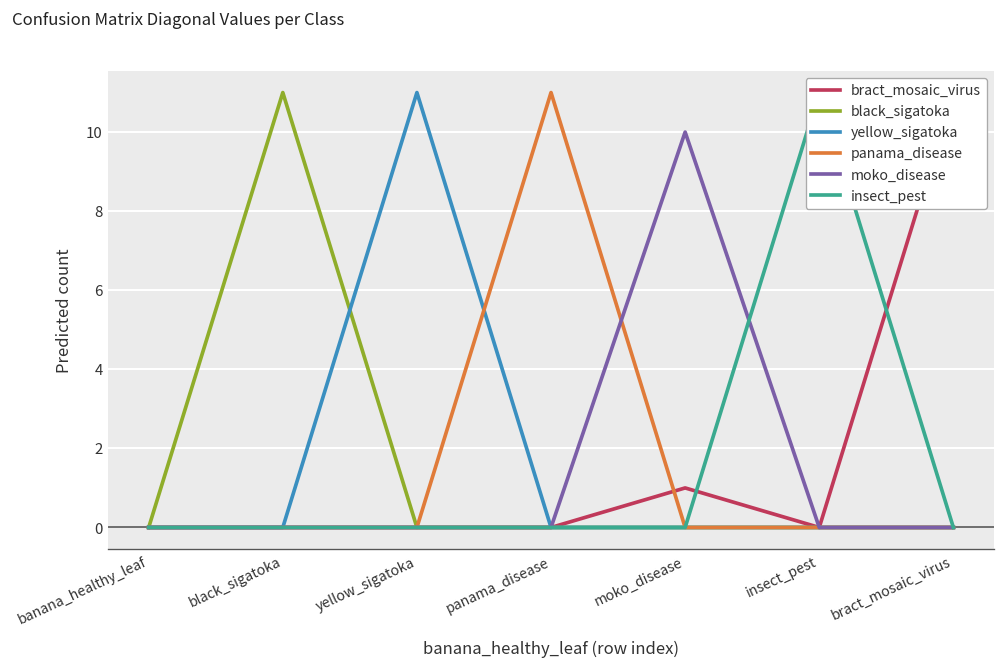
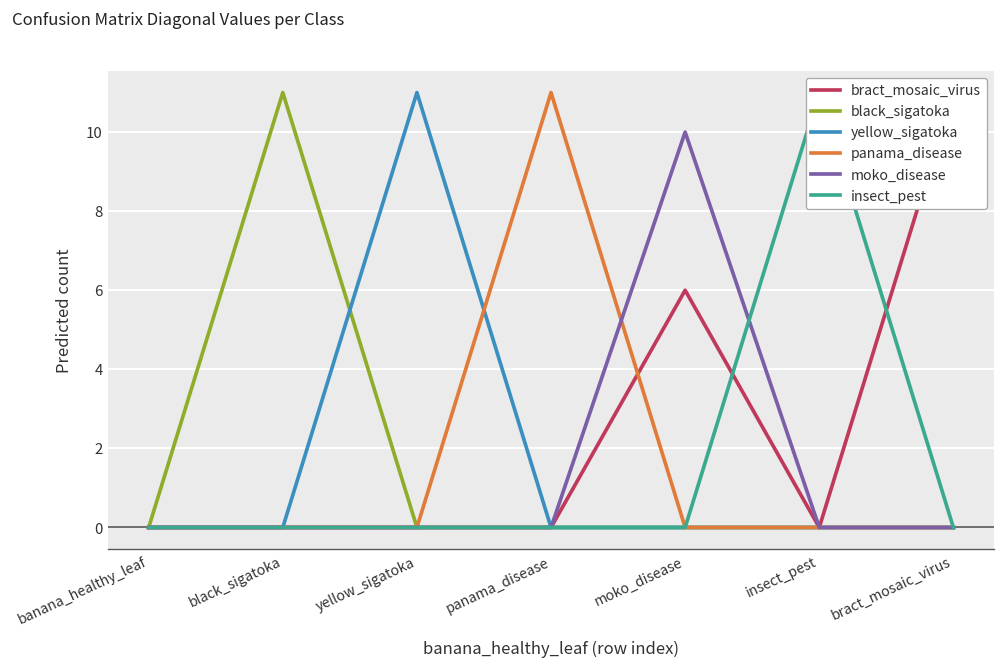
bract_mosaic_virus, moko_disease: 1 -> 6
